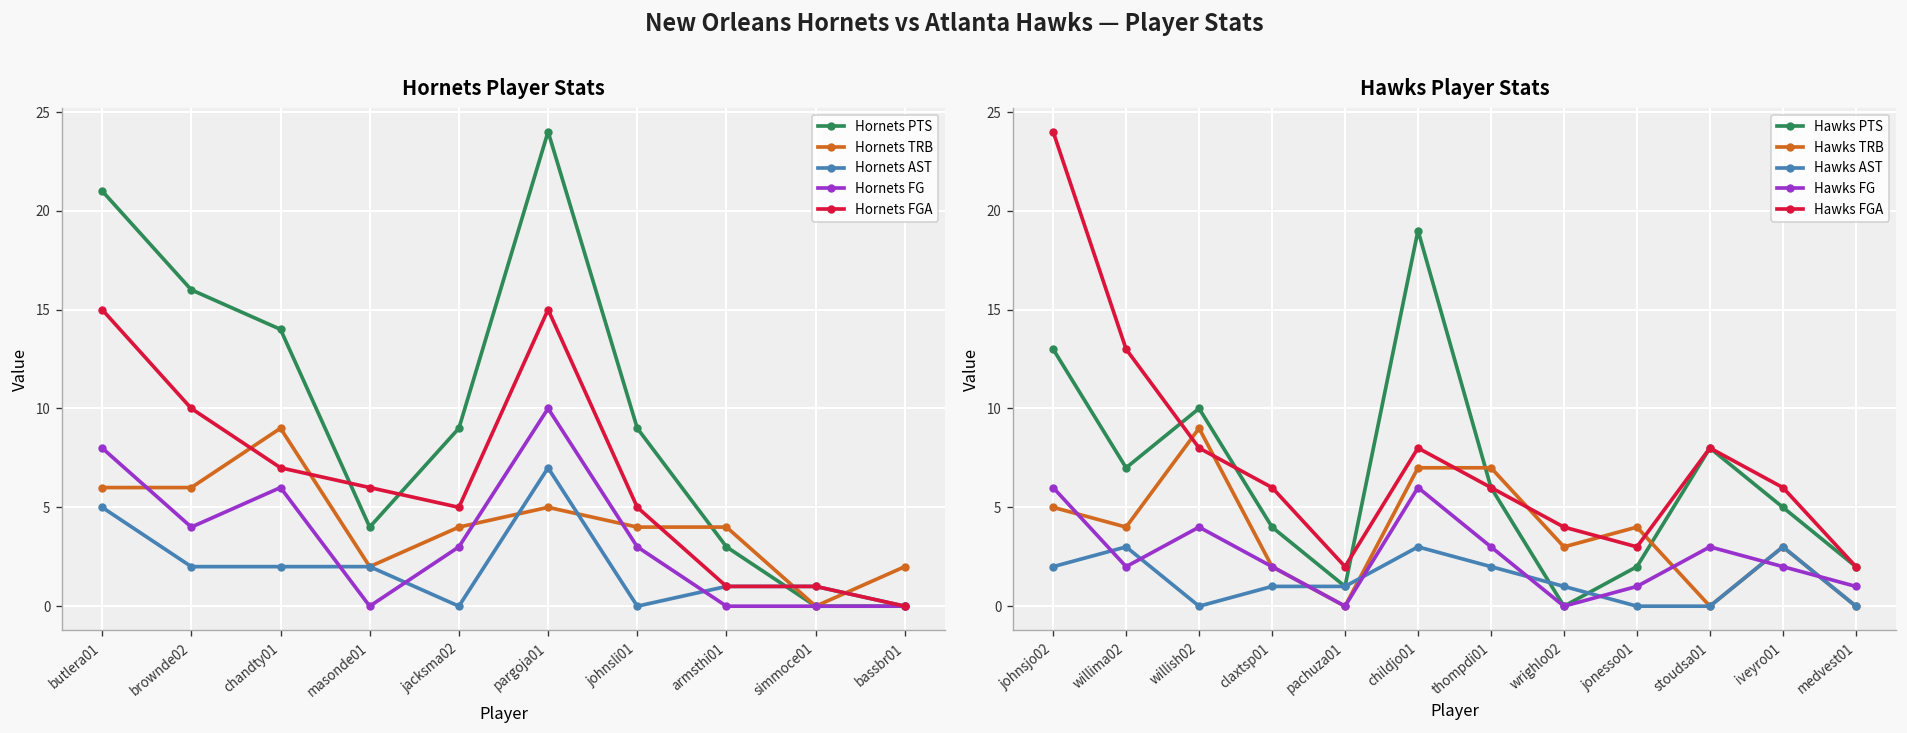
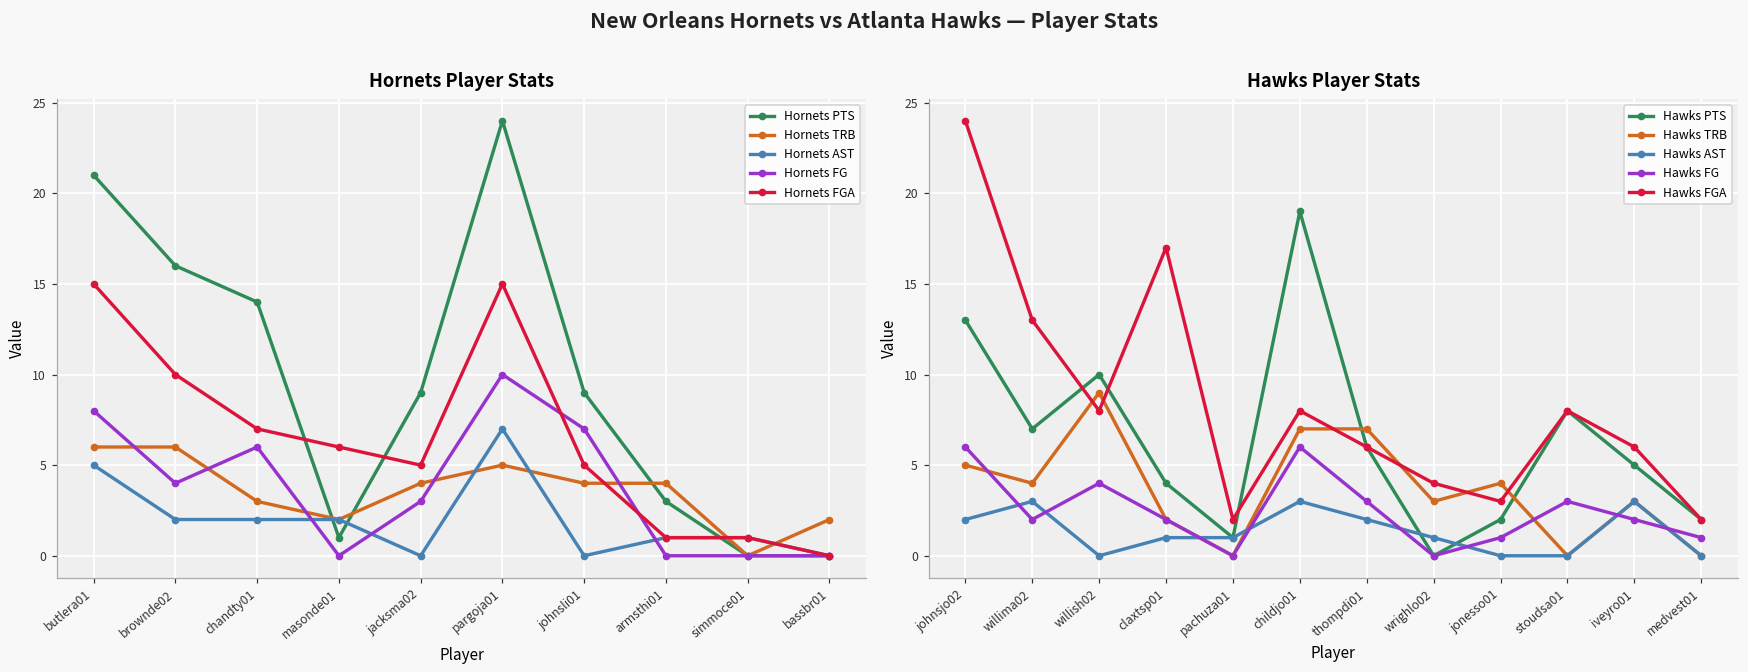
Hornets Player Stats, Hornets TRB, chandty01: 9 -> 3
Hornets Player Stats, Hornets PTS, masonde01: 4 -> 1
Hornets Player Stats, Hornets FG, johnsli01: 3 -> 7
Hawks Player Stats, Hawks FGA, claxtsp01: 6 -> 17
